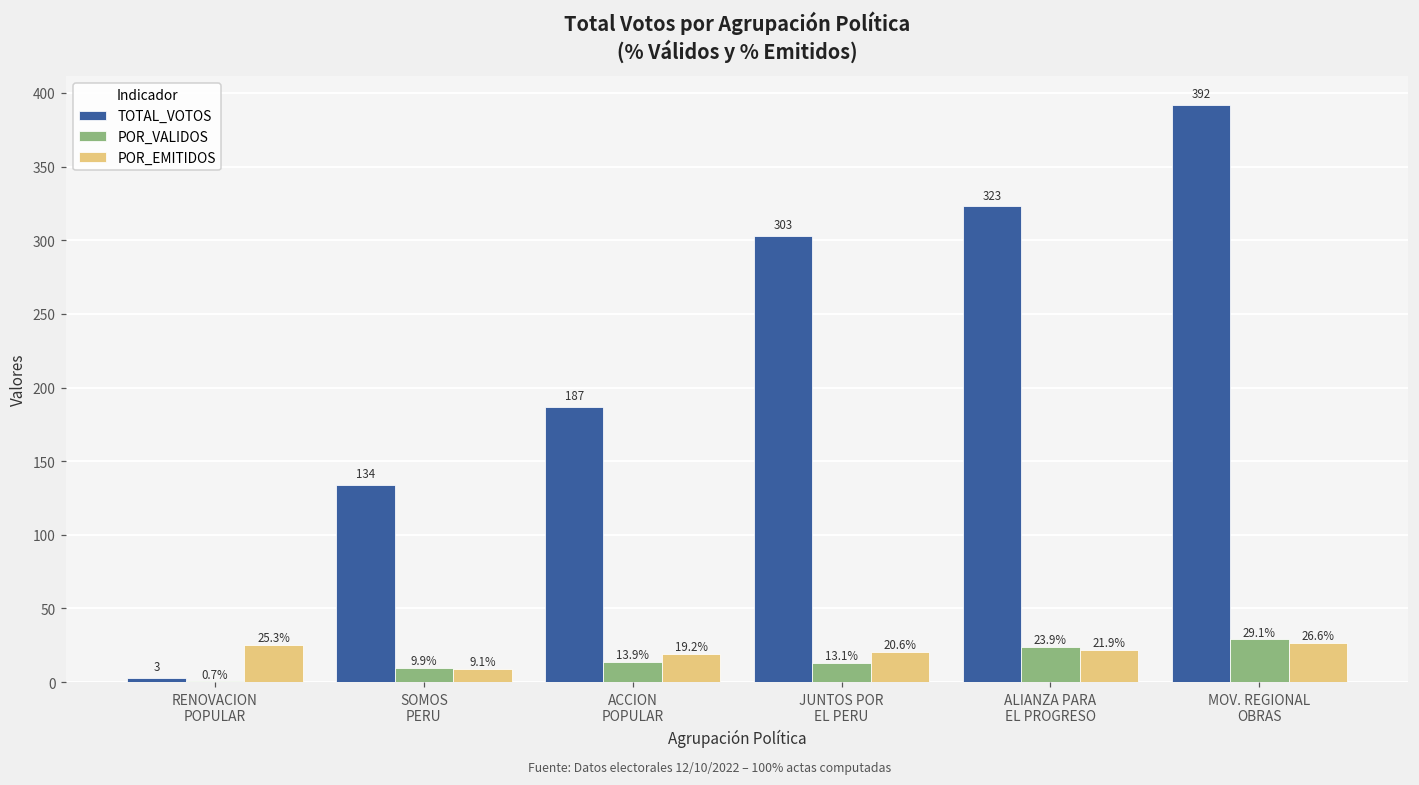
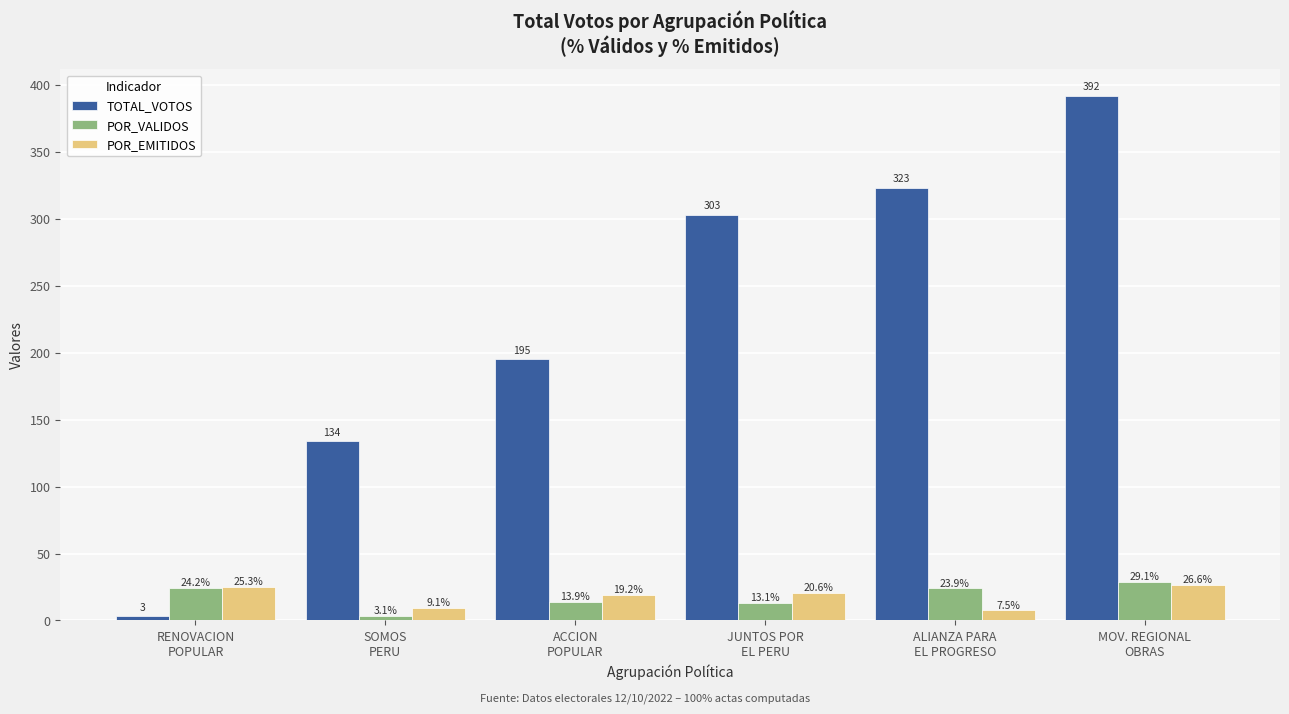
POR_VALIDOS, RENOVACION POPULAR: 0.7% -> 24.2%
POR_VALIDOS, SOMOS PERU: 9.9% -> 3.1%
TOTAL_VOTOS, ACCION POPULAR: 187 -> 195
POR_EMITIDOS, ALIANZA PARA EL PROGRESO: 21.9% -> 7.5%
